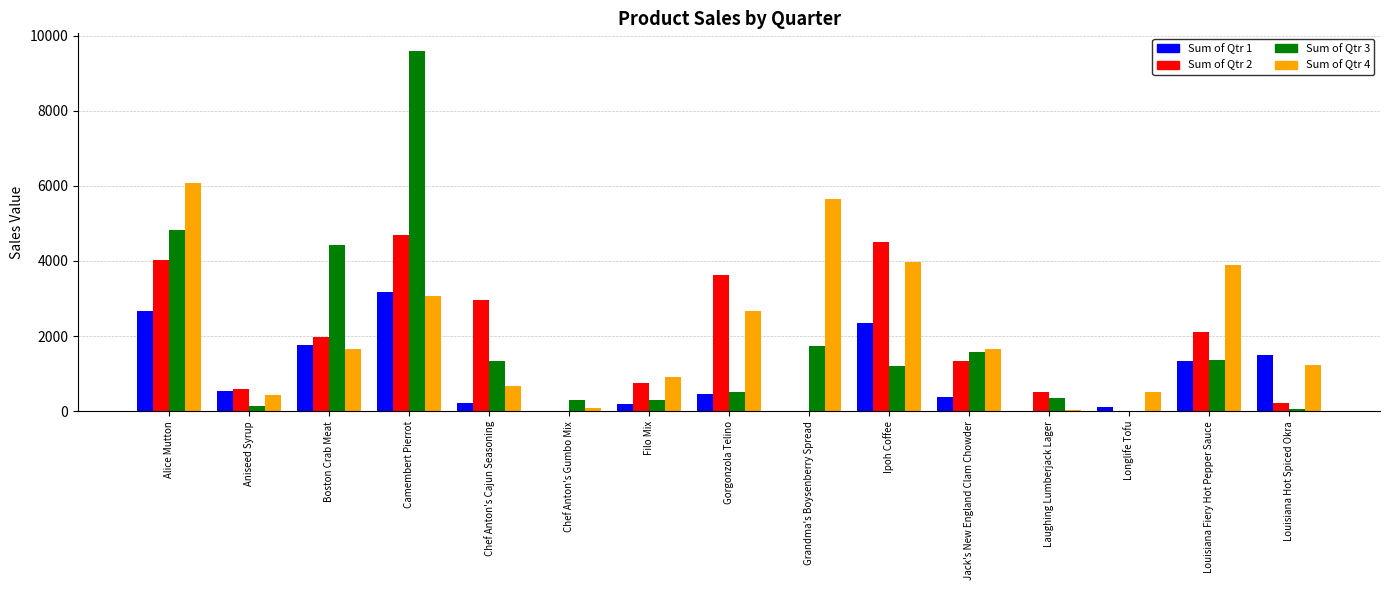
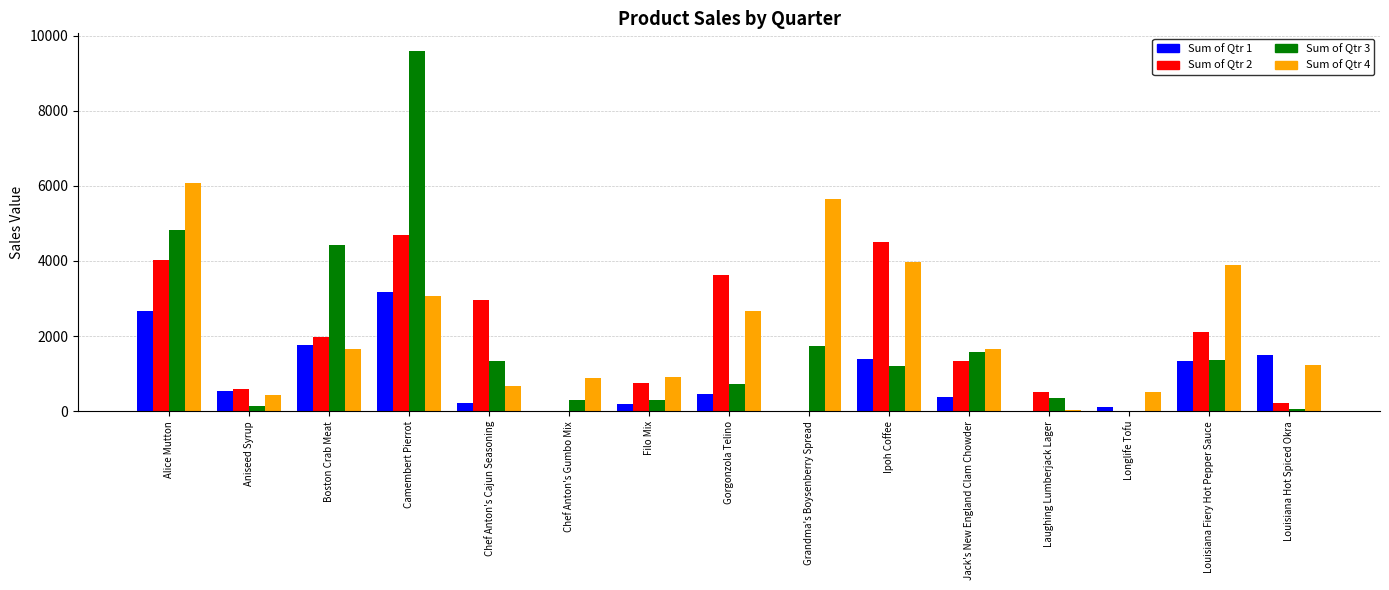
Sum of Qtr 4, Chef Anton's Gumbo Mix: 100 -> 900
Sum of Qtr 3, Gorgonzola Telino: 500 -> 700
Sum of Qtr 1, Ipoh Coffee: 2400 -> 1400
